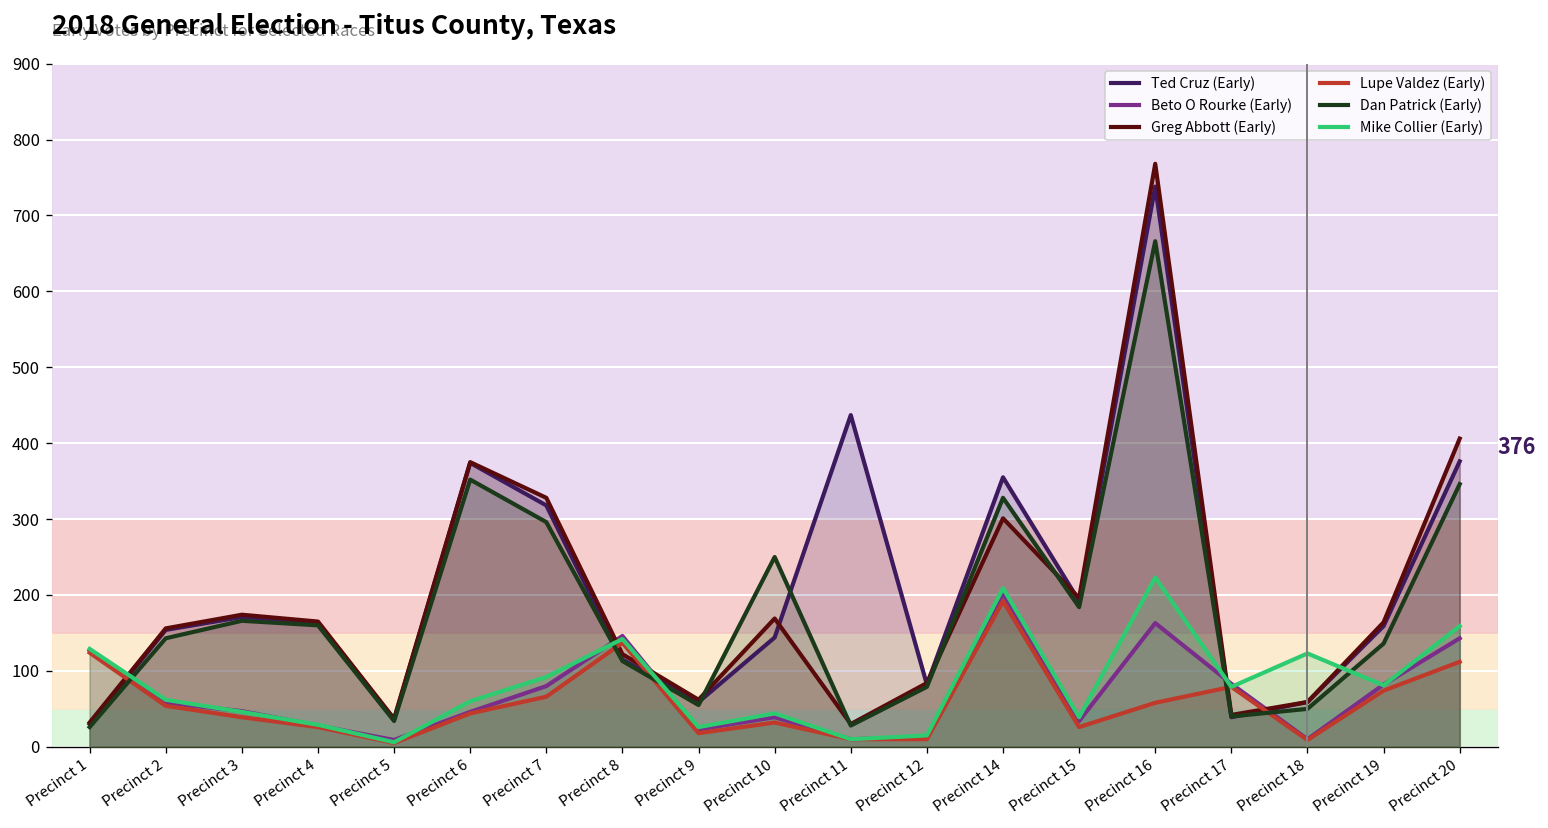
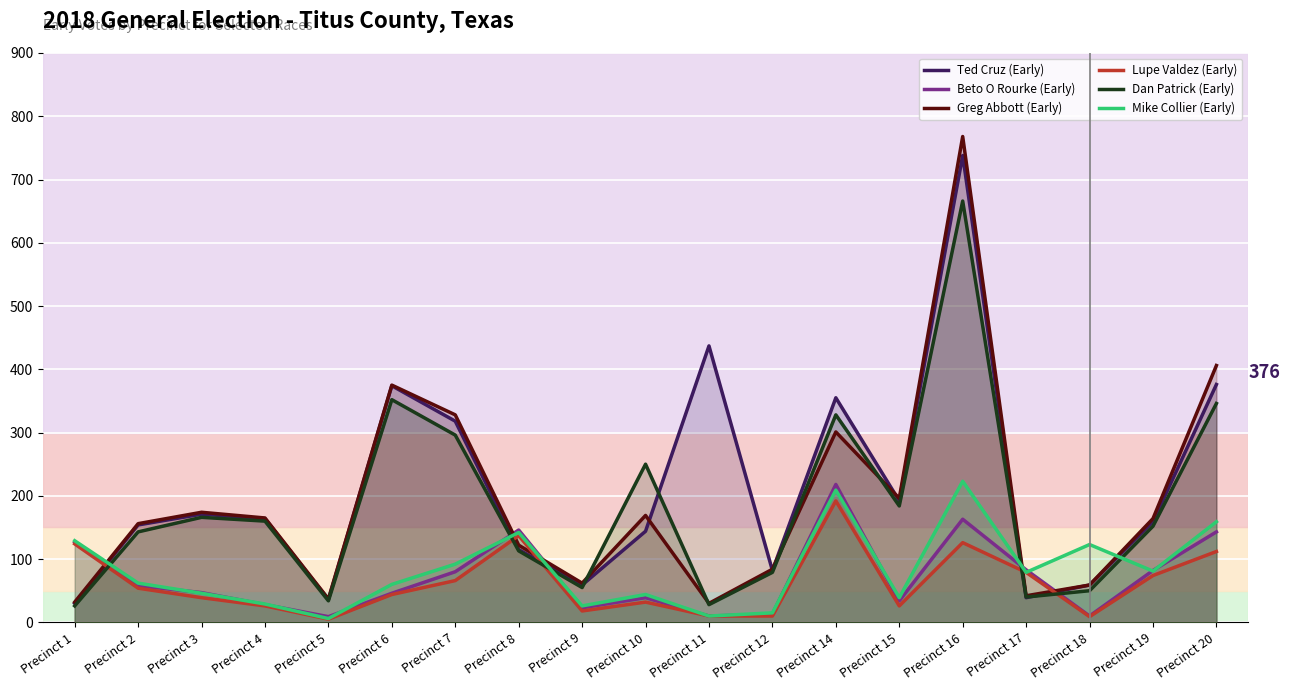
Beto O Rourke (Early), Precinct 14: 200 -> 220
Lupe Valdez (Early), Precinct 16: 60 -> 130
Dan Patrick (Early), Precinct 19: 140 -> 150
